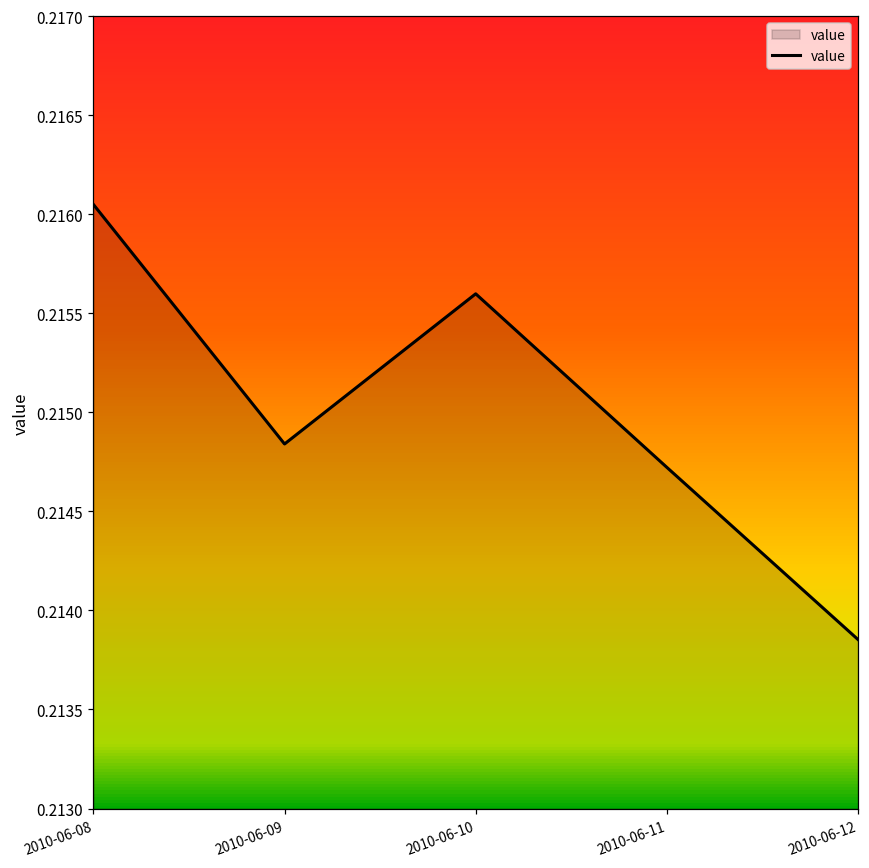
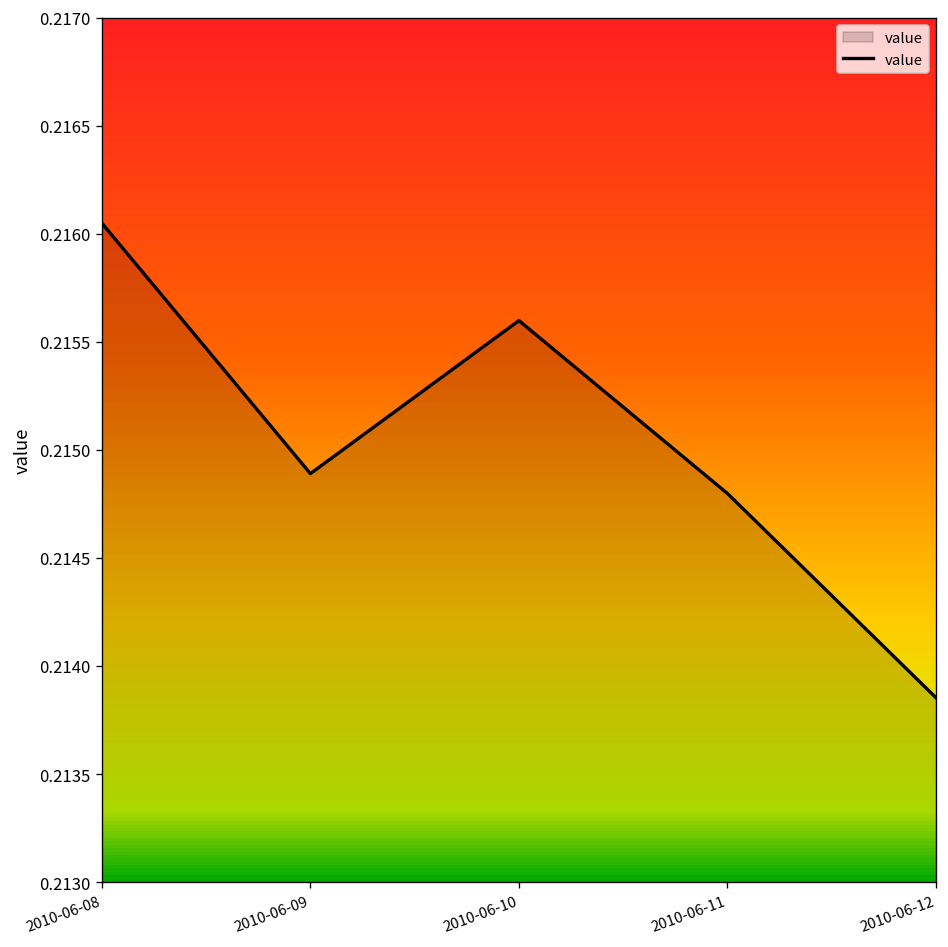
2010-06-09: 0.21484 -> 0.21489
2010-06-11: 0.21472 -> 0.21480
